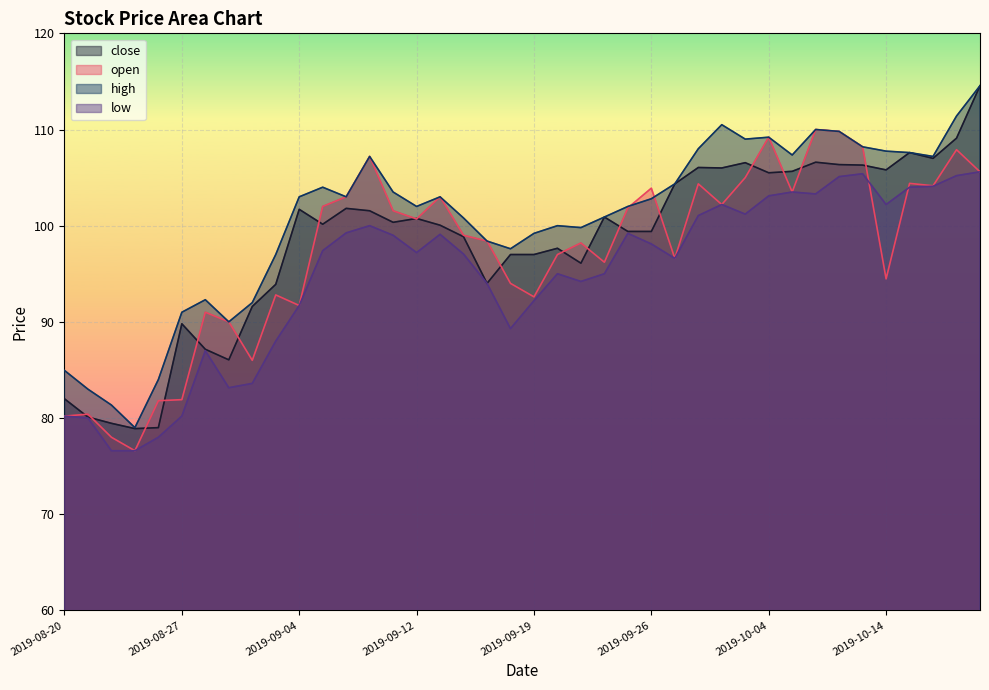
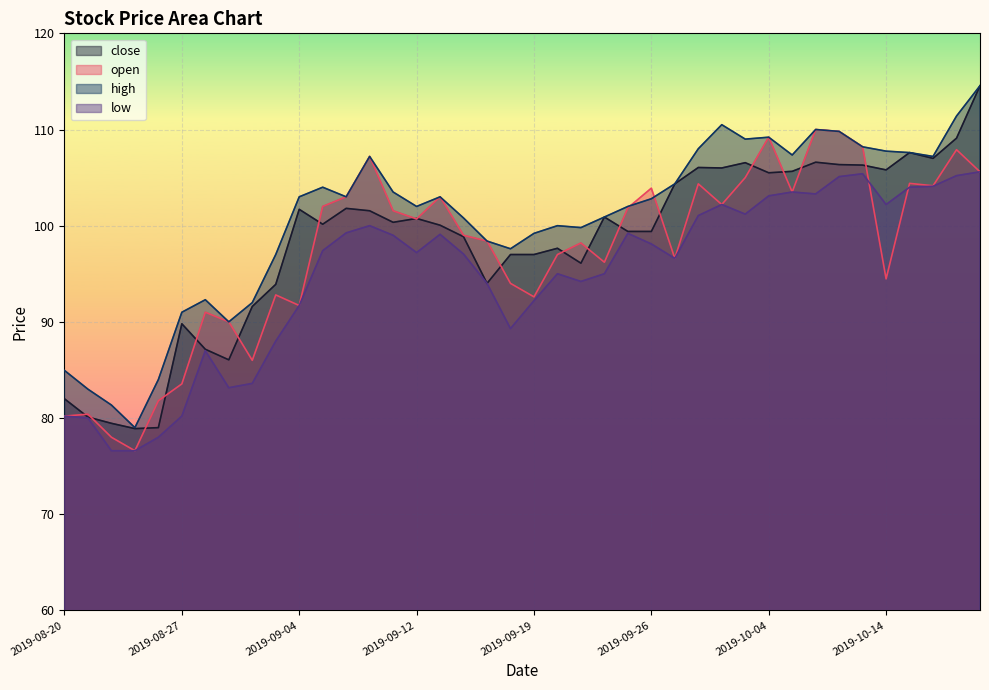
open, 2019-08-27: 82 -> 84
